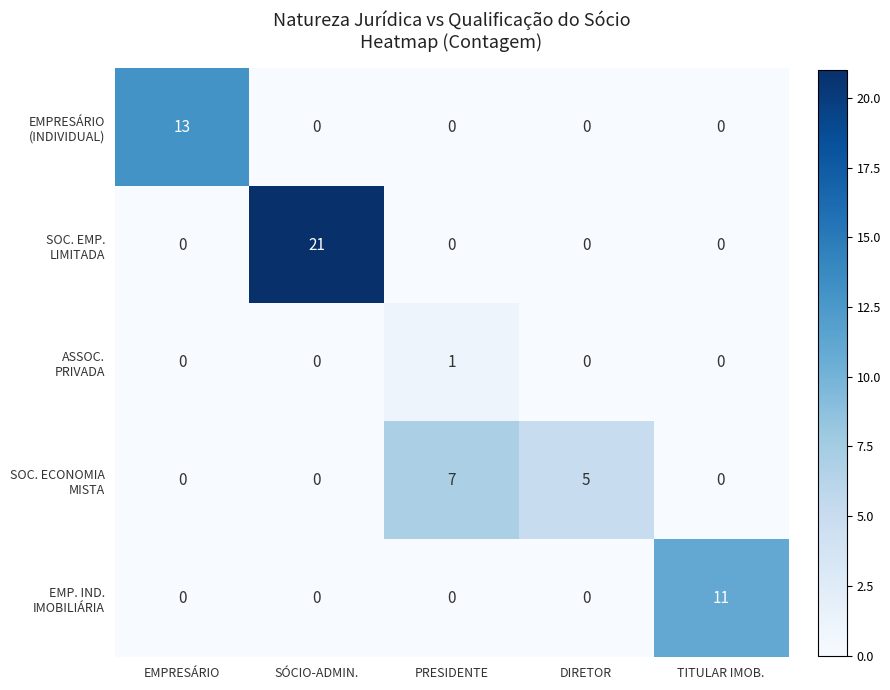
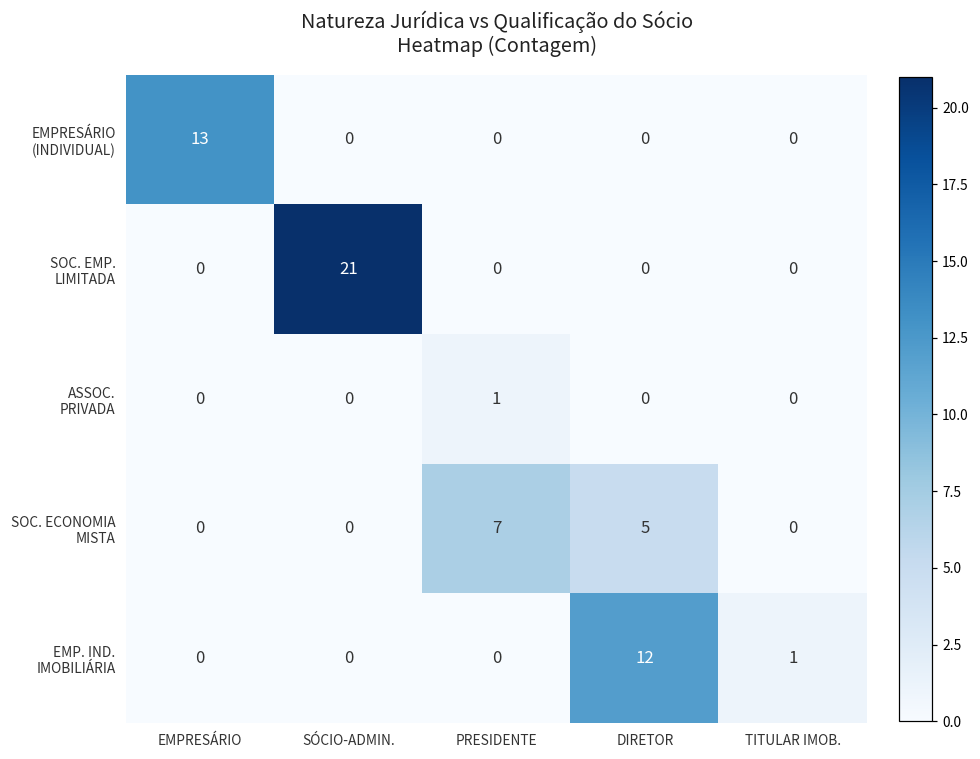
EMP. IND. IMOBILIÁRIA, DIRETOR: 0 -> 12
EMP. IND. IMOBILIÁRIA, TITULAR IMOB.: 11 -> 1
